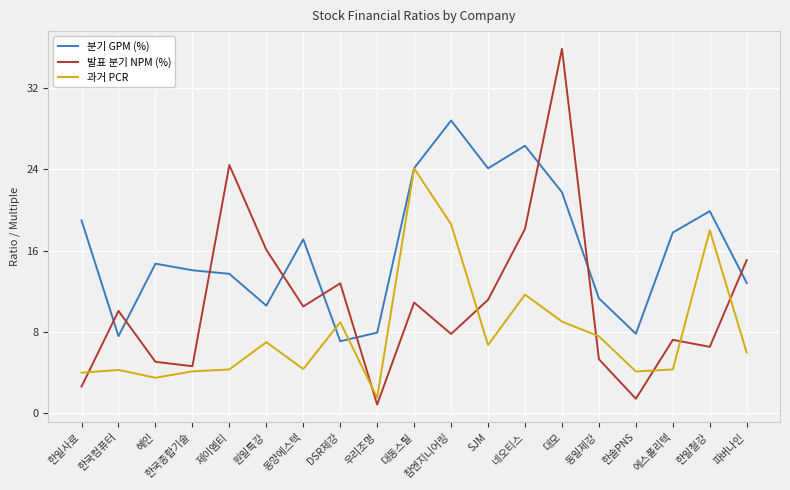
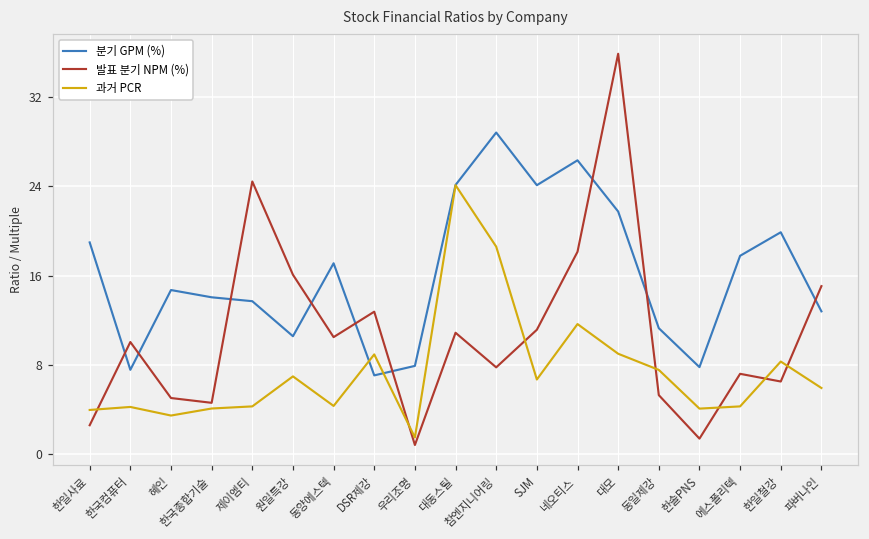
과거 PCR, 한일철강: 18.0 -> 8.3
